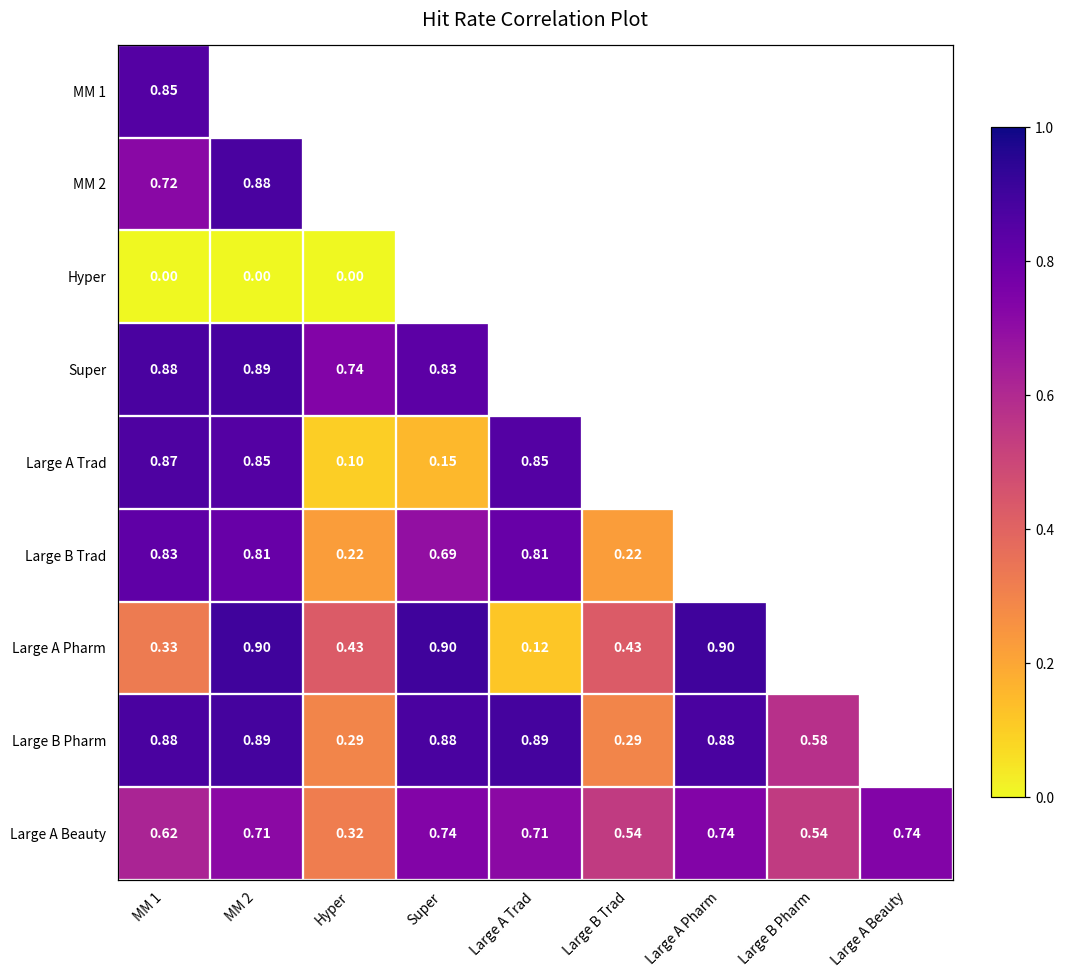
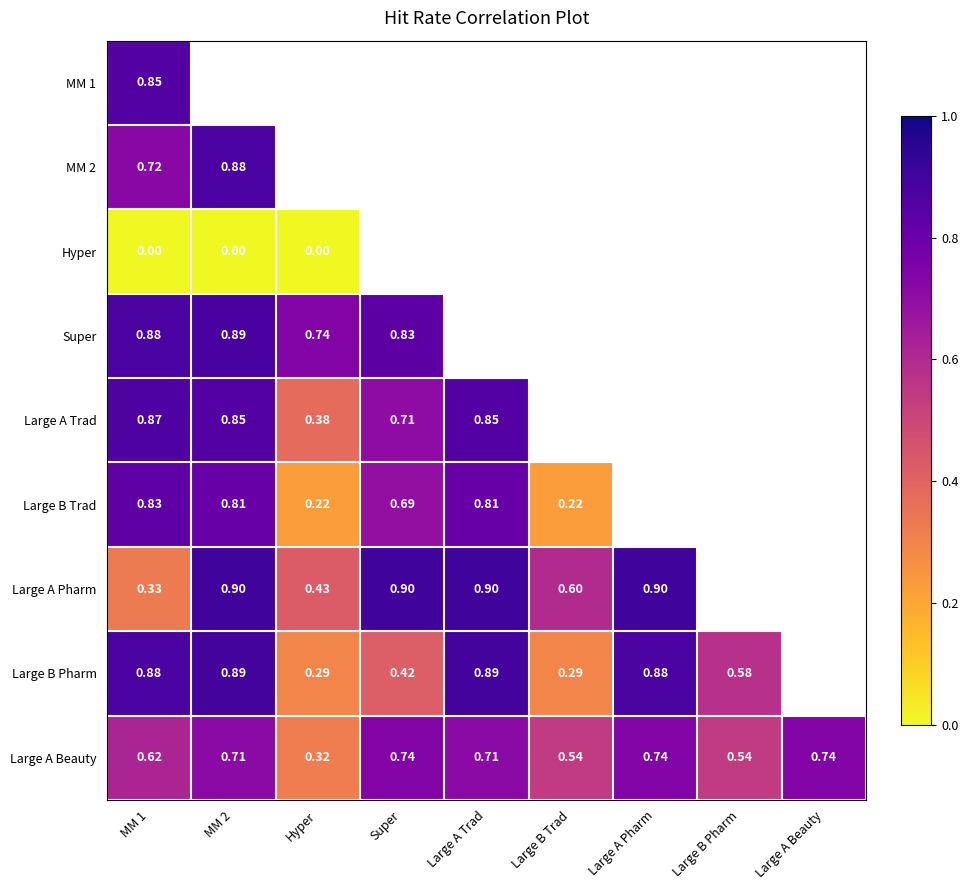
Large A Trad, Hyper: 0.10 -> 0.38
Large A Trad, Super: 0.15 -> 0.71
Large A Pharm, Large A Trad: 0.12 -> 0.90
Large A Pharm, Large B Trad: 0.43 -> 0.60
Large B Pharm, Super: 0.88 -> 0.42
